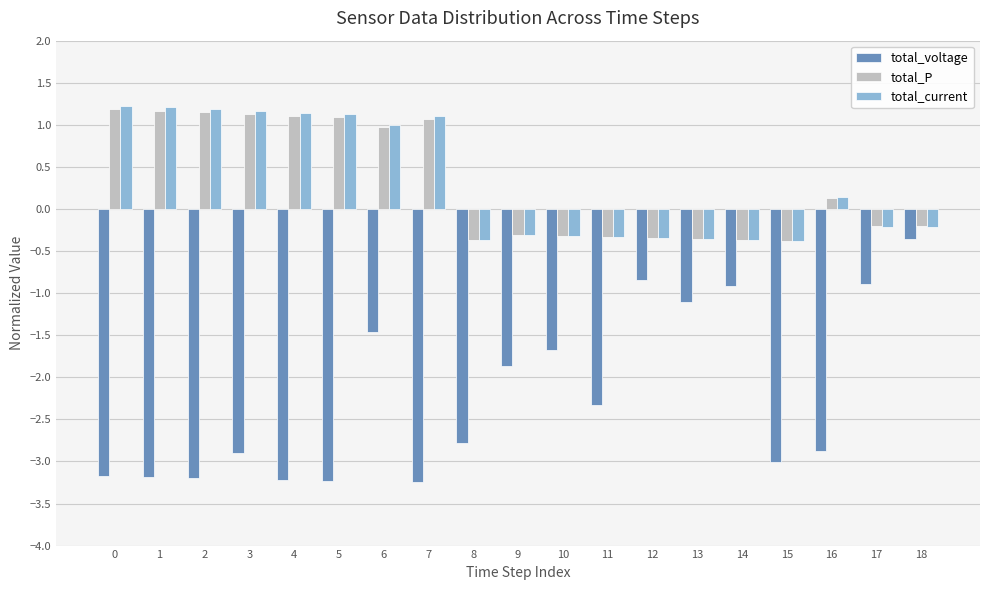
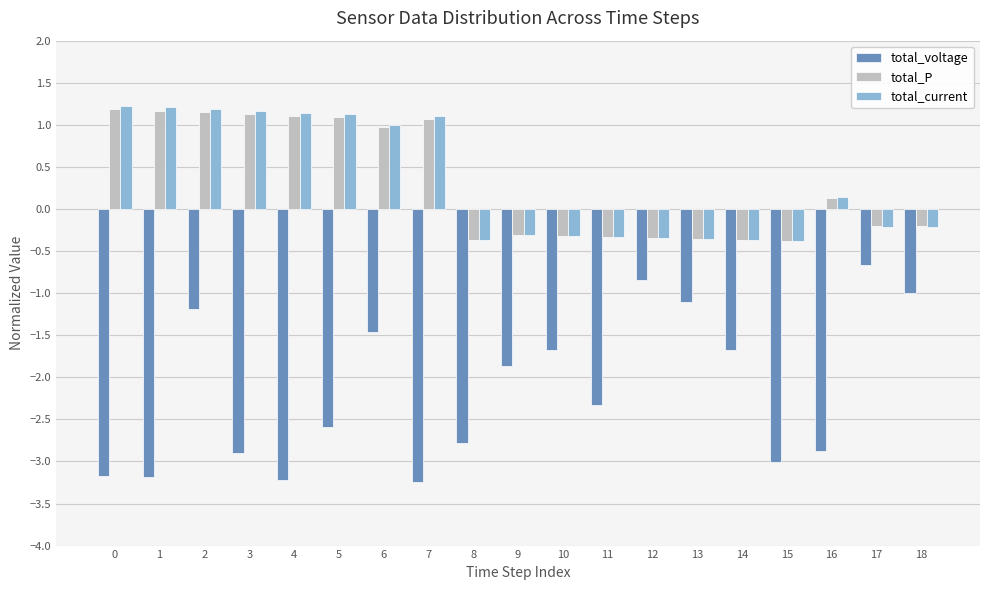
total_voltage, 2: -3.2 -> -1.2
total_voltage, 5: -3.2 -> -2.6
total_voltage, 14: -0.9 -> -1.7
total_voltage, 17: -0.9 -> -0.7
total_voltage, 18: -0.4 -> -1.0
